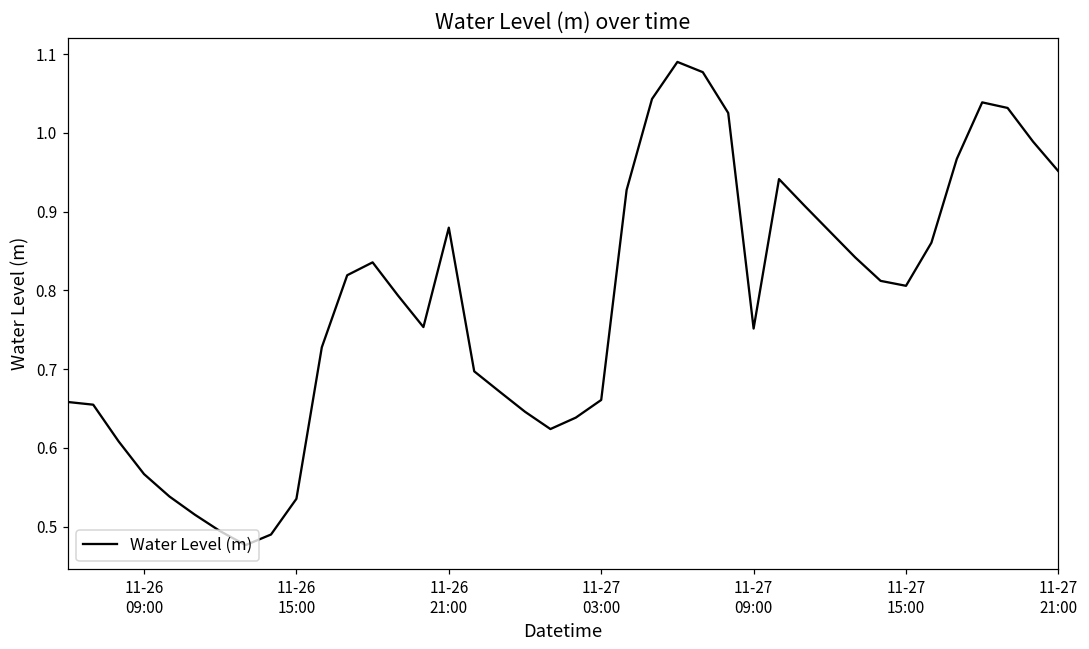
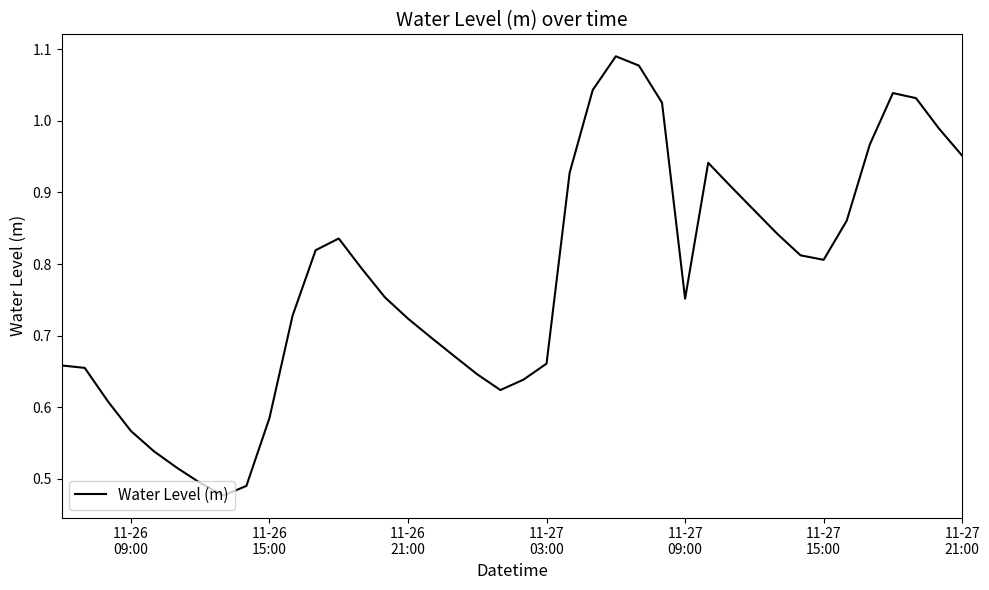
11-26 15:00: 0.54 -> 0.58
11-26 21:00: 0.88 -> 0.72
